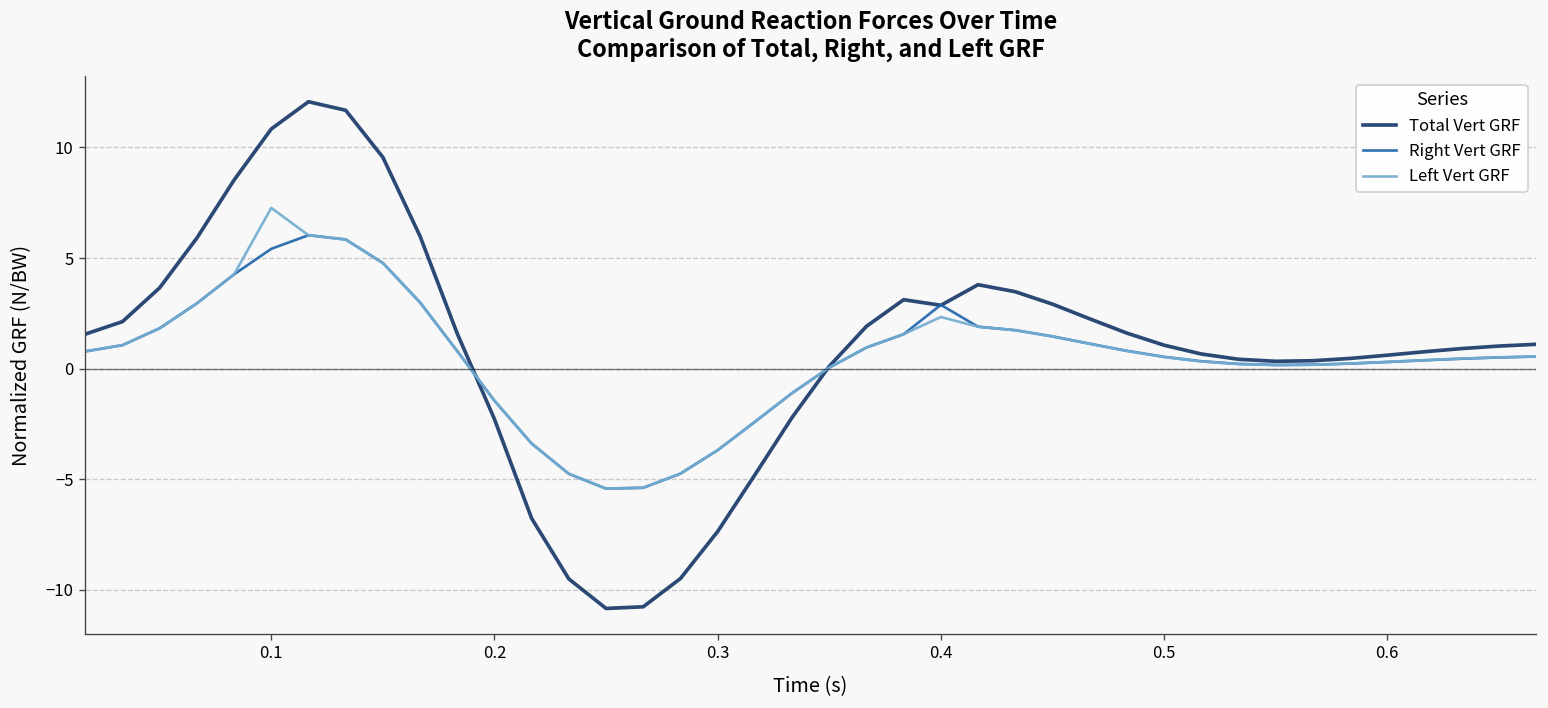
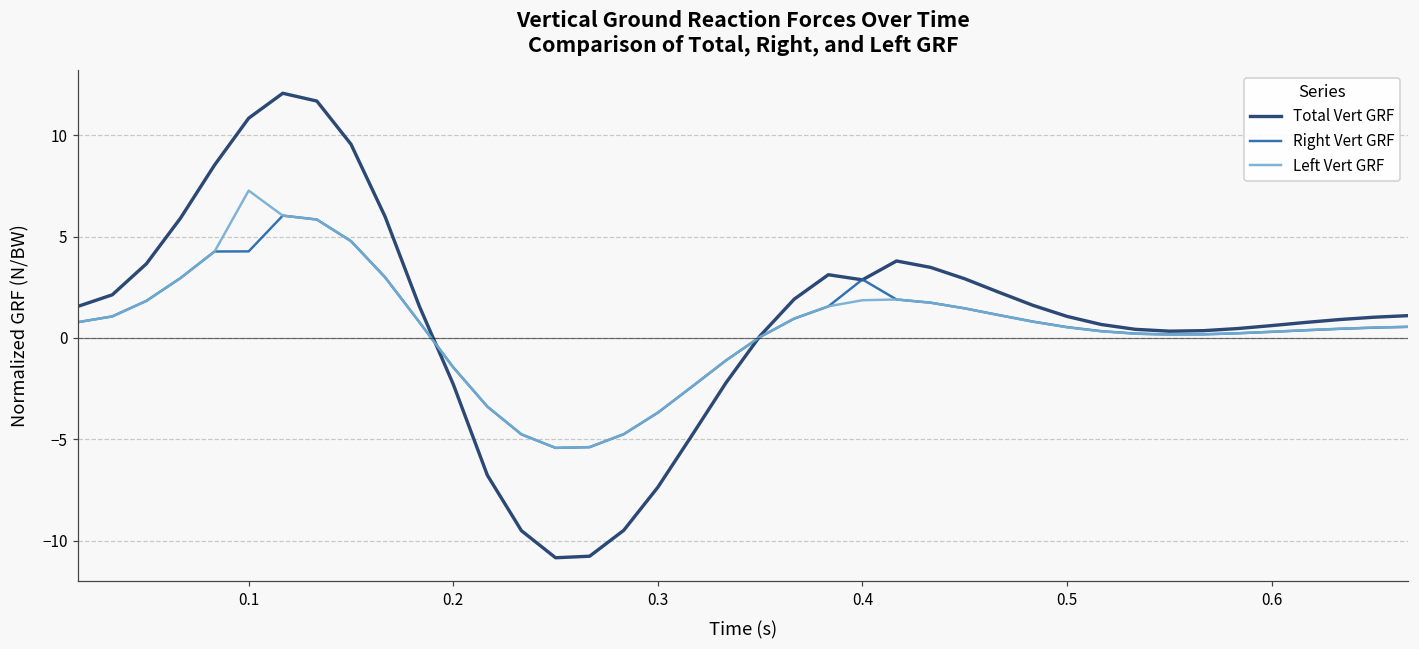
Right Vert GRF, 0.1: 5.4 -> 4.3
Left Vert GRF, 0.4: 2.3 -> 1.9
